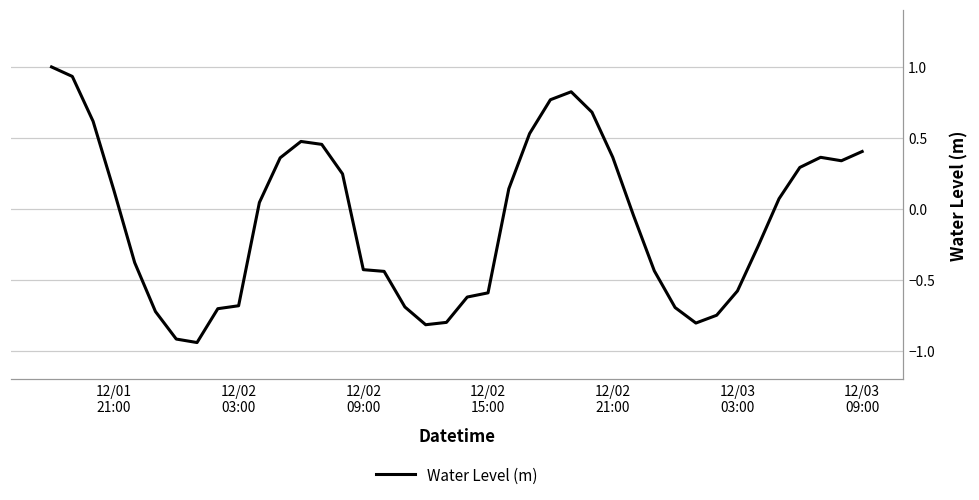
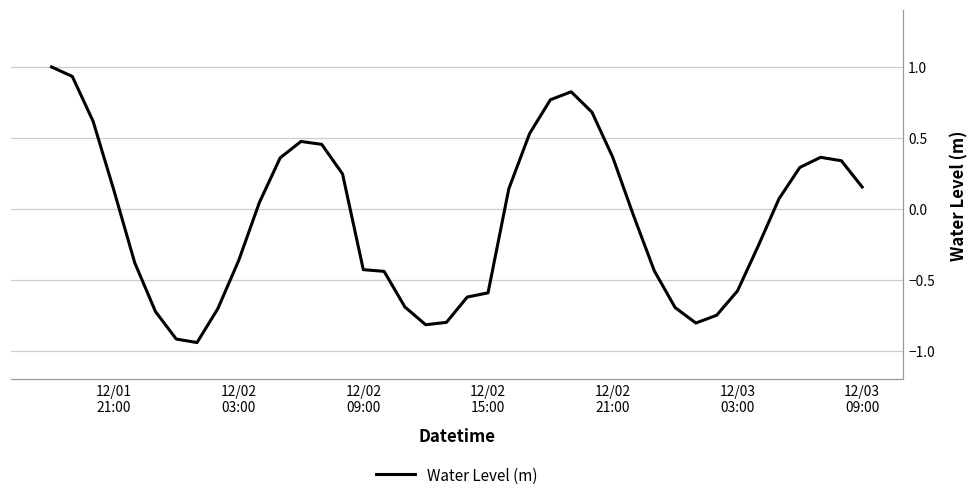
12/02 03:00: -0.68 -> -0.36
12/03 09:00: 0.41 -> 0.16
